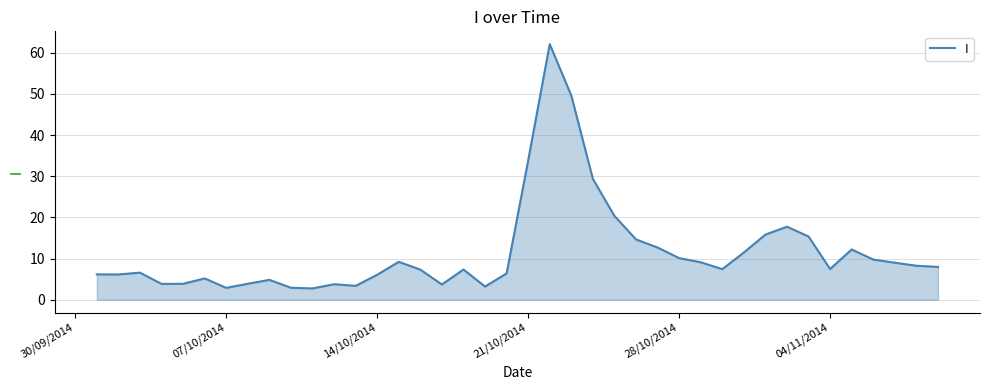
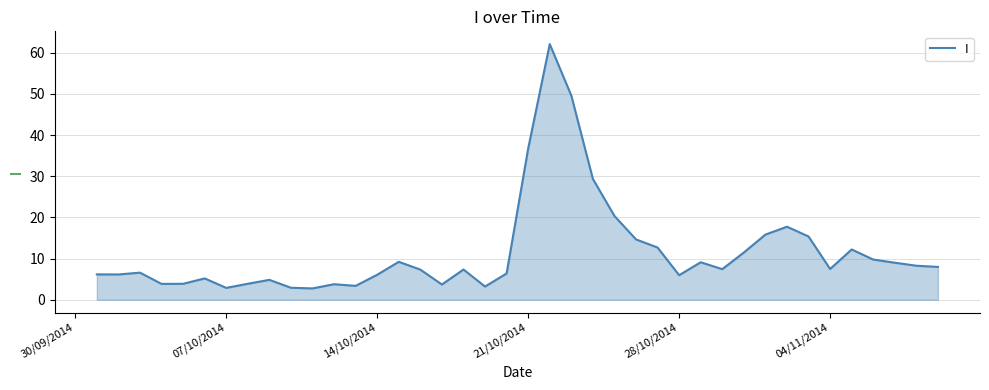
21/10/2014: 34 -> 37
28/10/2014: 10 -> 6
